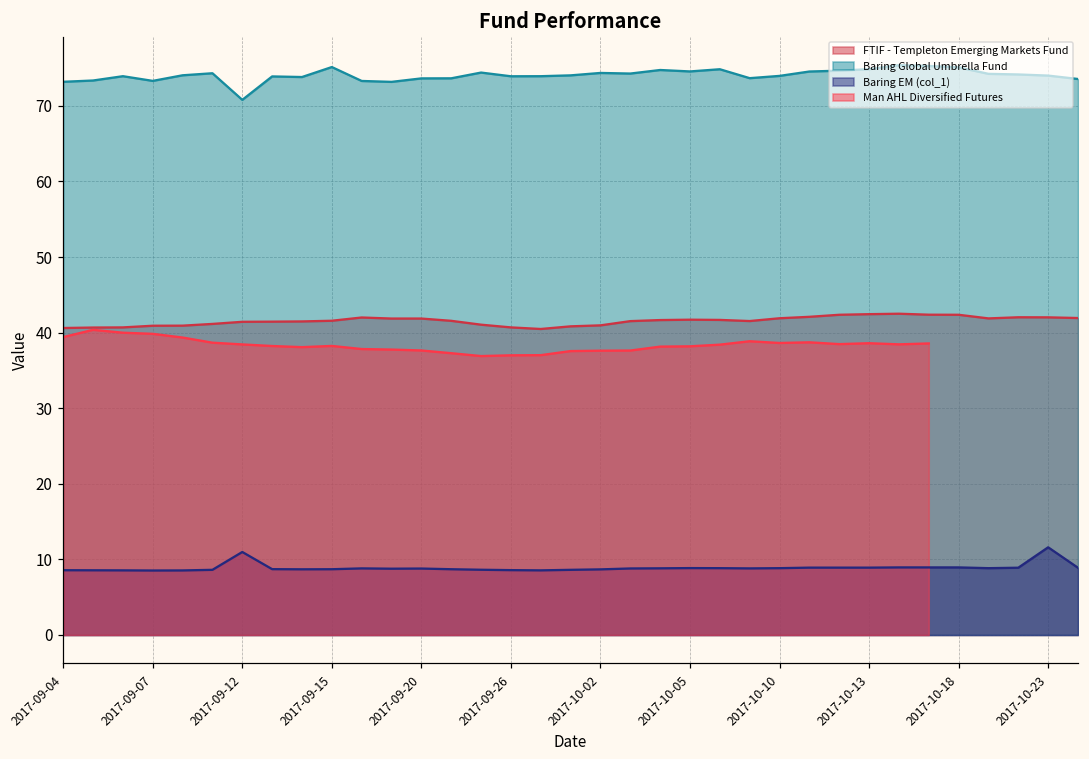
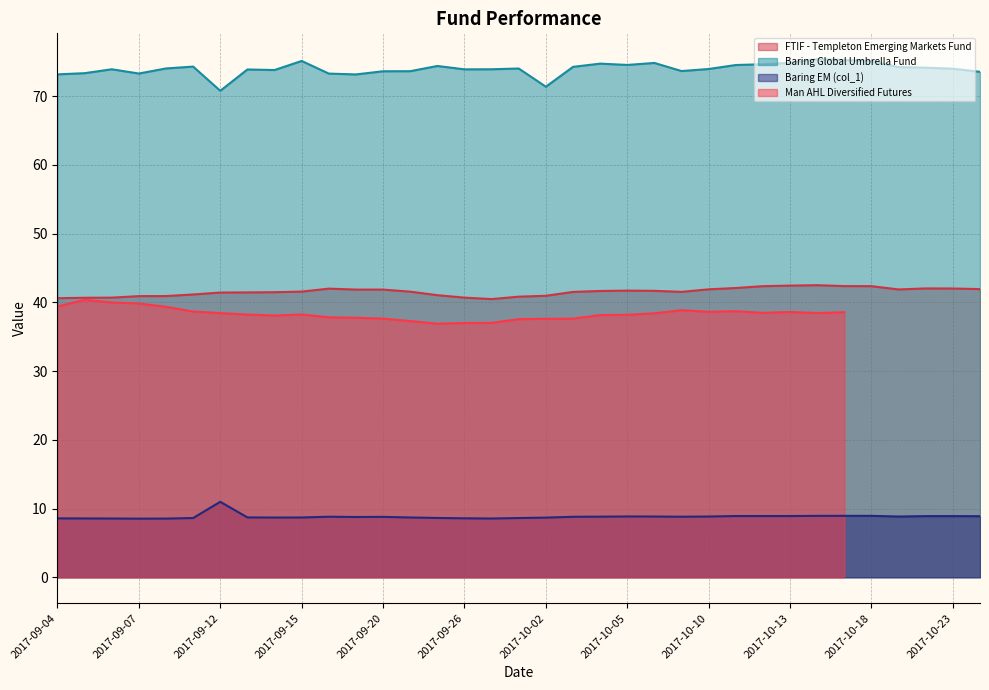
Baring Global Umbrella Fund, 2017-10-02: 74 -> 71
Baring EM (col_1), 2017-10-23: 12 -> 9
